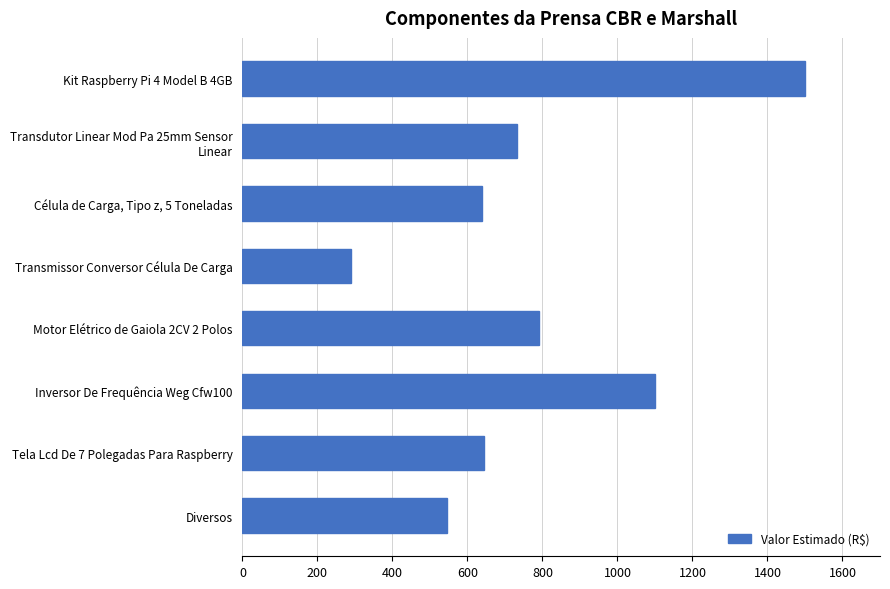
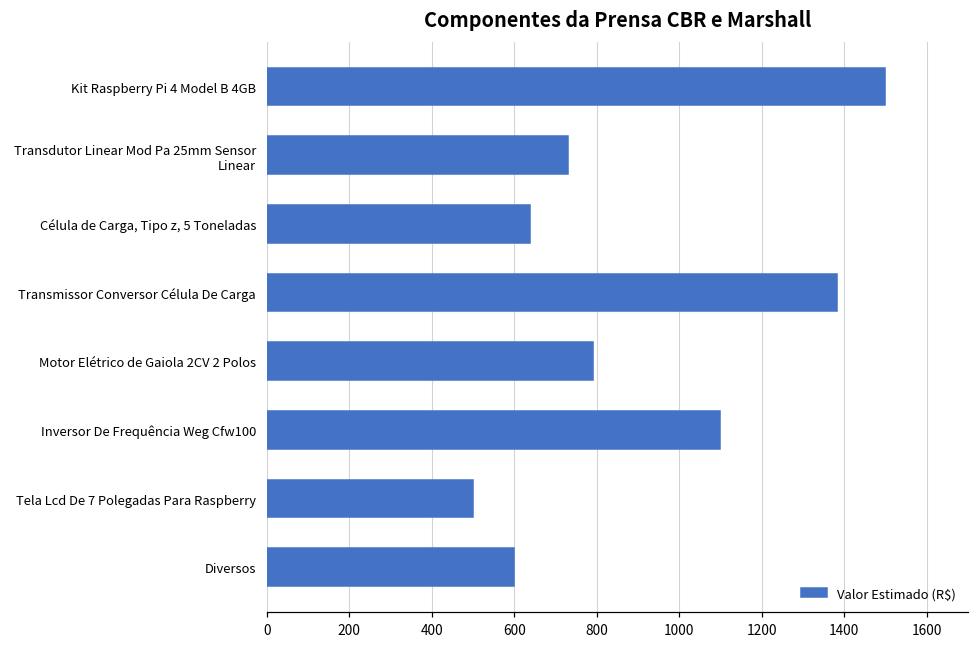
Transmissor Conversor Célula De Carga: 290 -> 1380
Tela Lcd De 7 Polegadas Para Raspberry: 640 -> 500
Diversos: 550 -> 600
